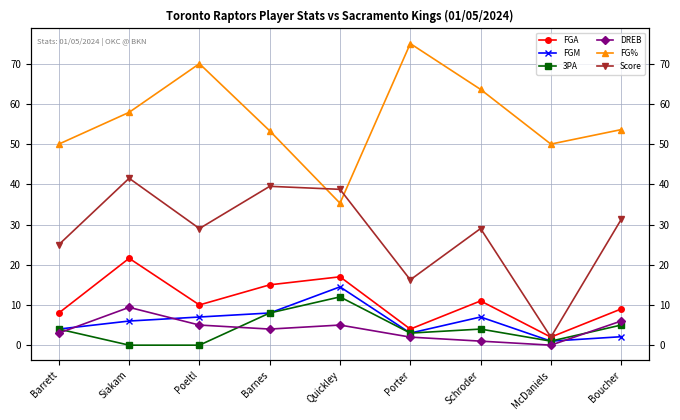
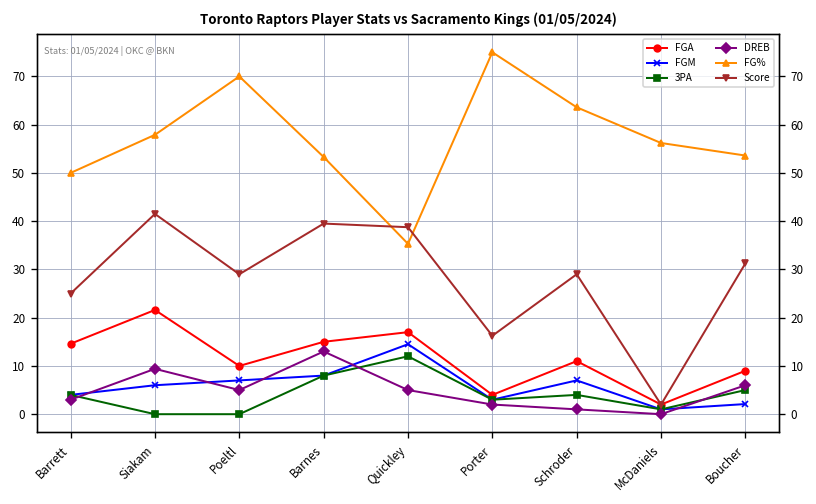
FGA, Barrett: 8 -> 15
DREB, Barnes: 4 -> 13
FG%, McDaniels: 50 -> 56
